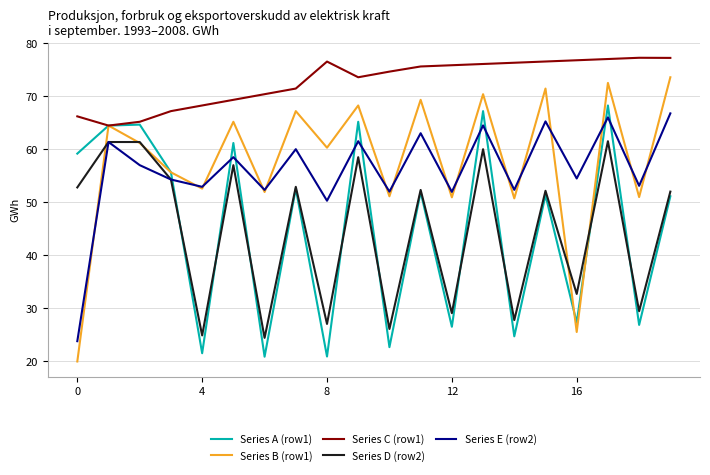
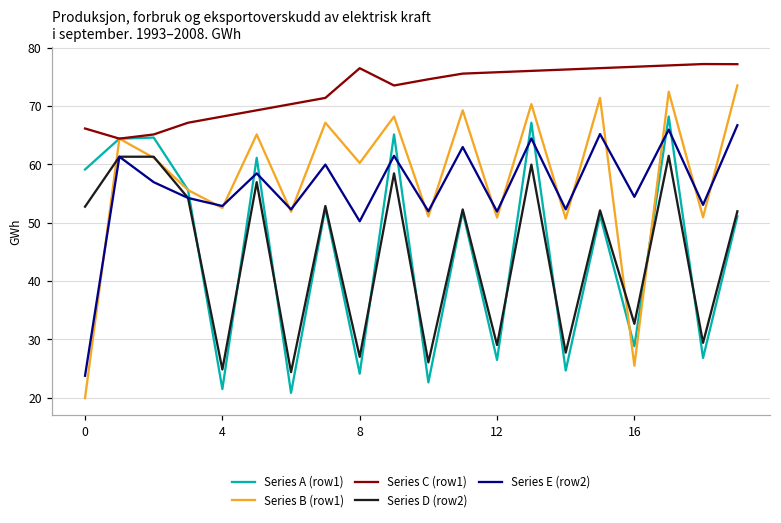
Series A (row1), 8: 21 -> 24
Series A (row1), 16: 27 -> 29
